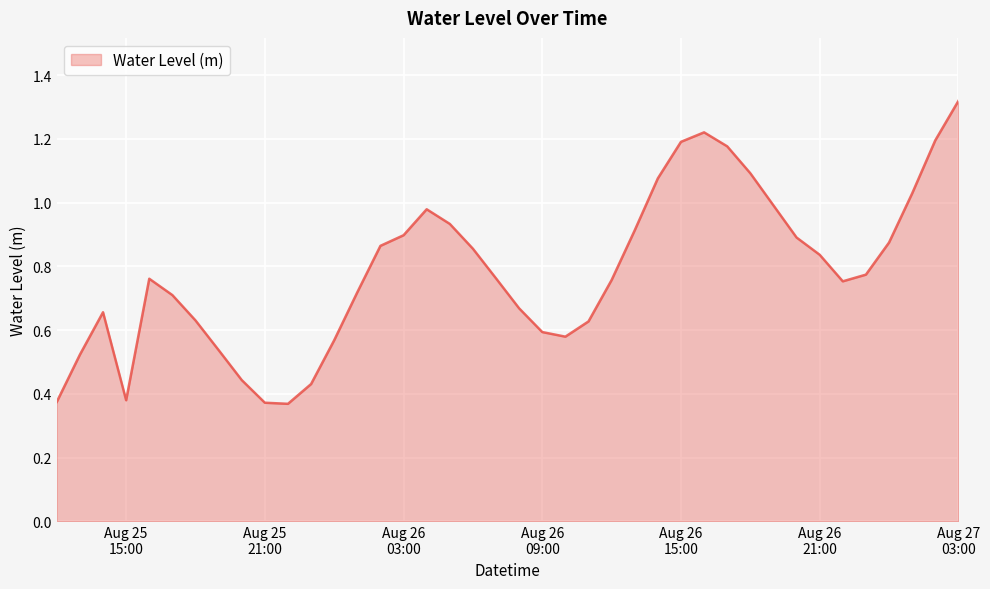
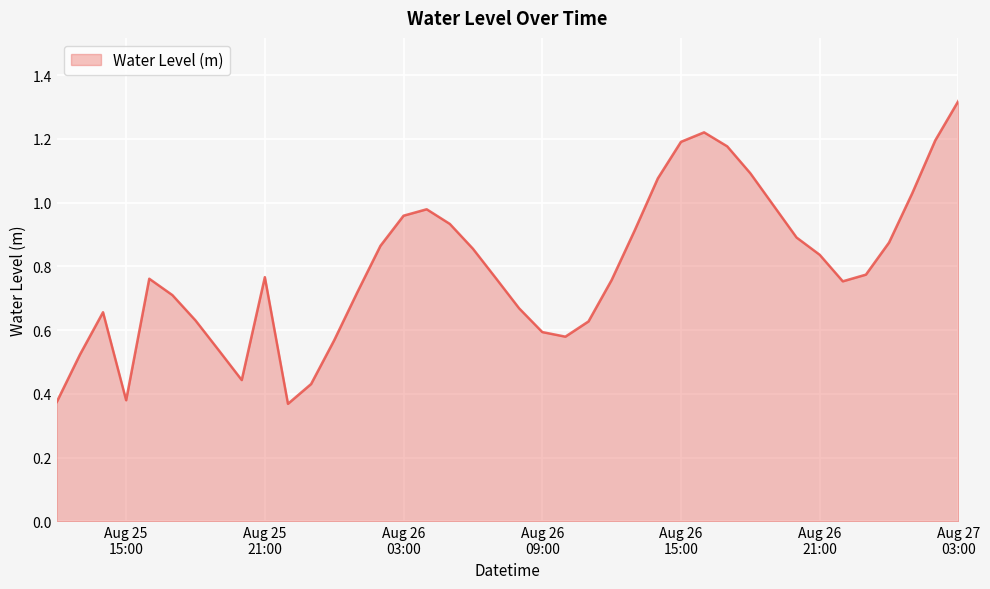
Aug 25 21:00: 0.37 -> 0.77
Aug 26 03:00: 0.90 -> 0.96
